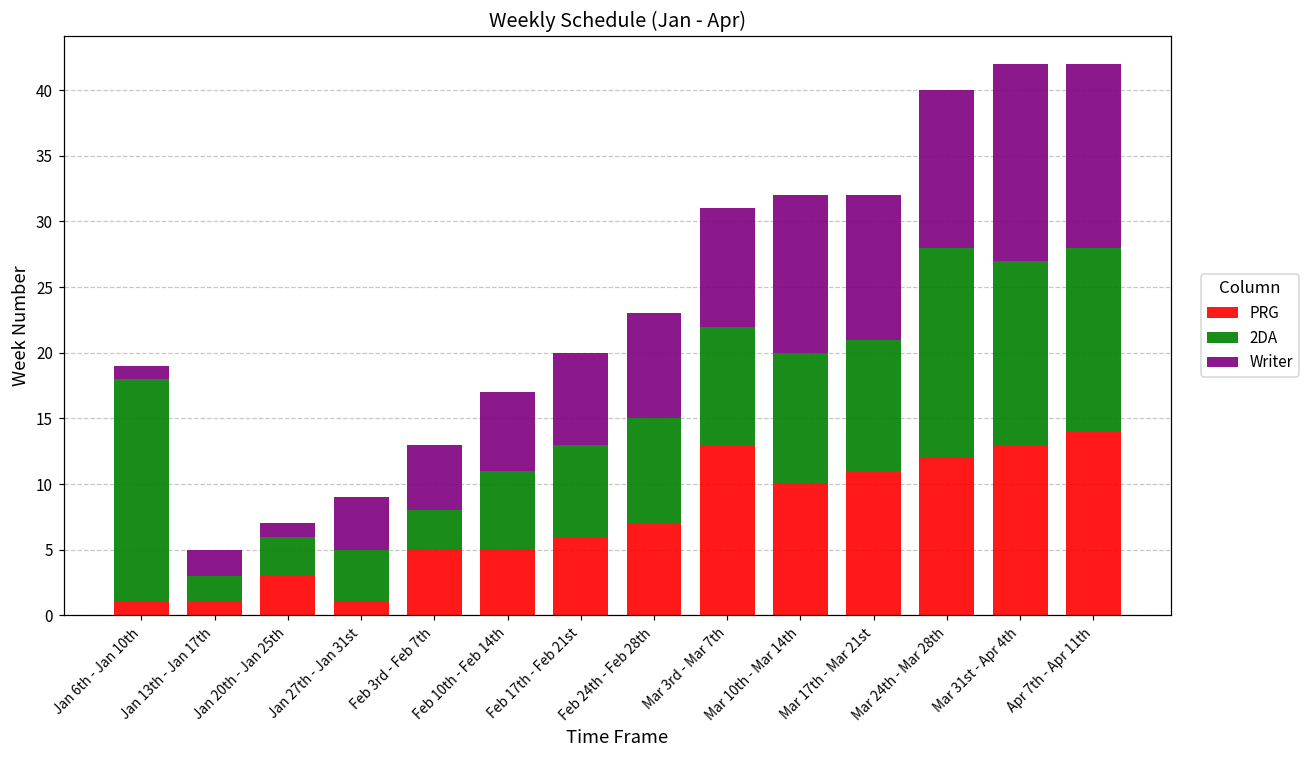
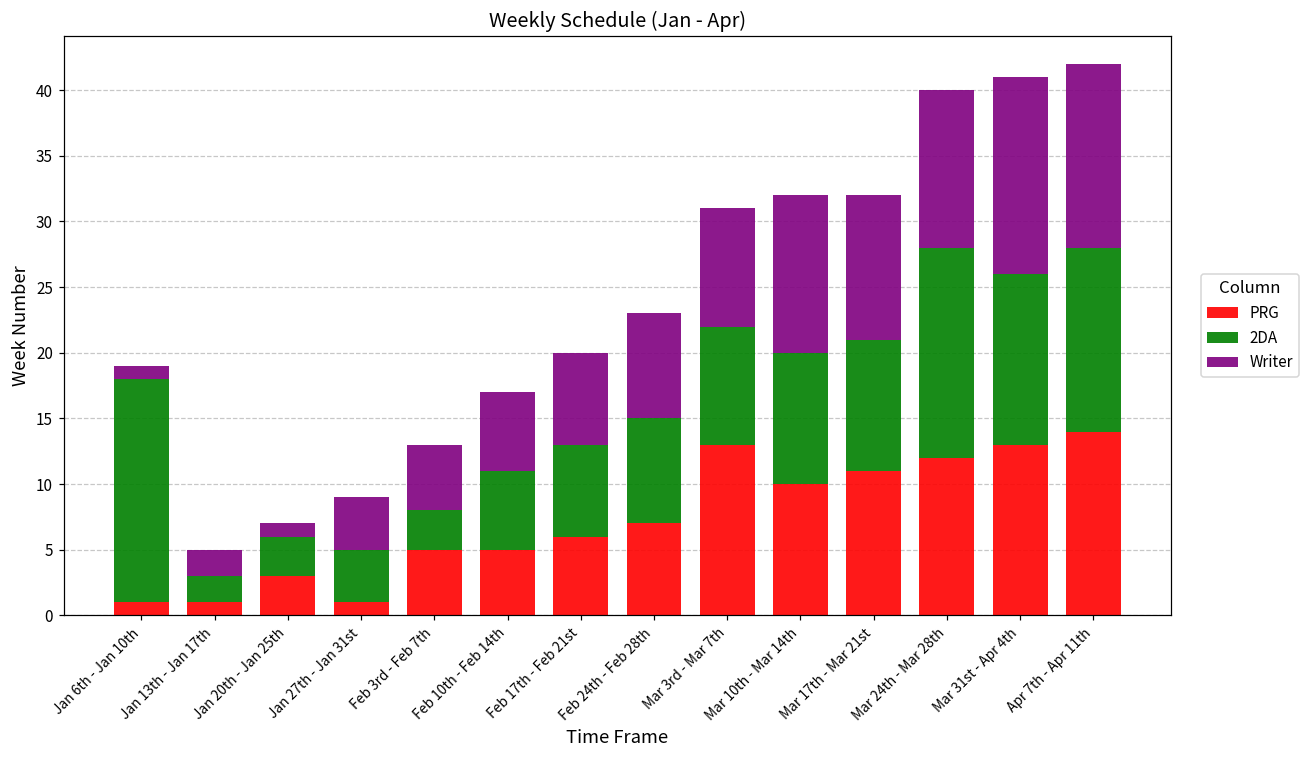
2DA, Mar 31st - Apr 4th: 14 -> 13
